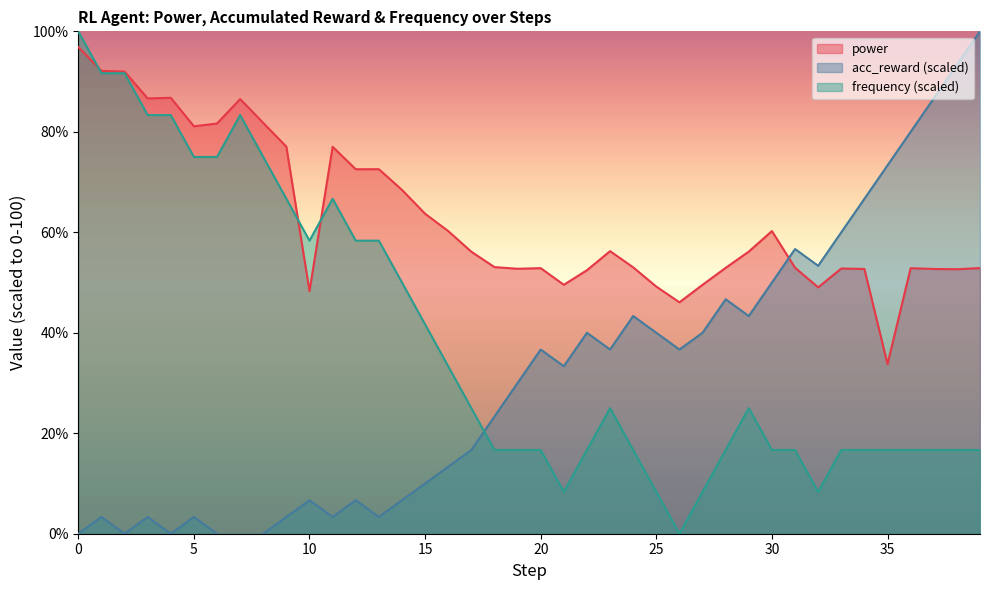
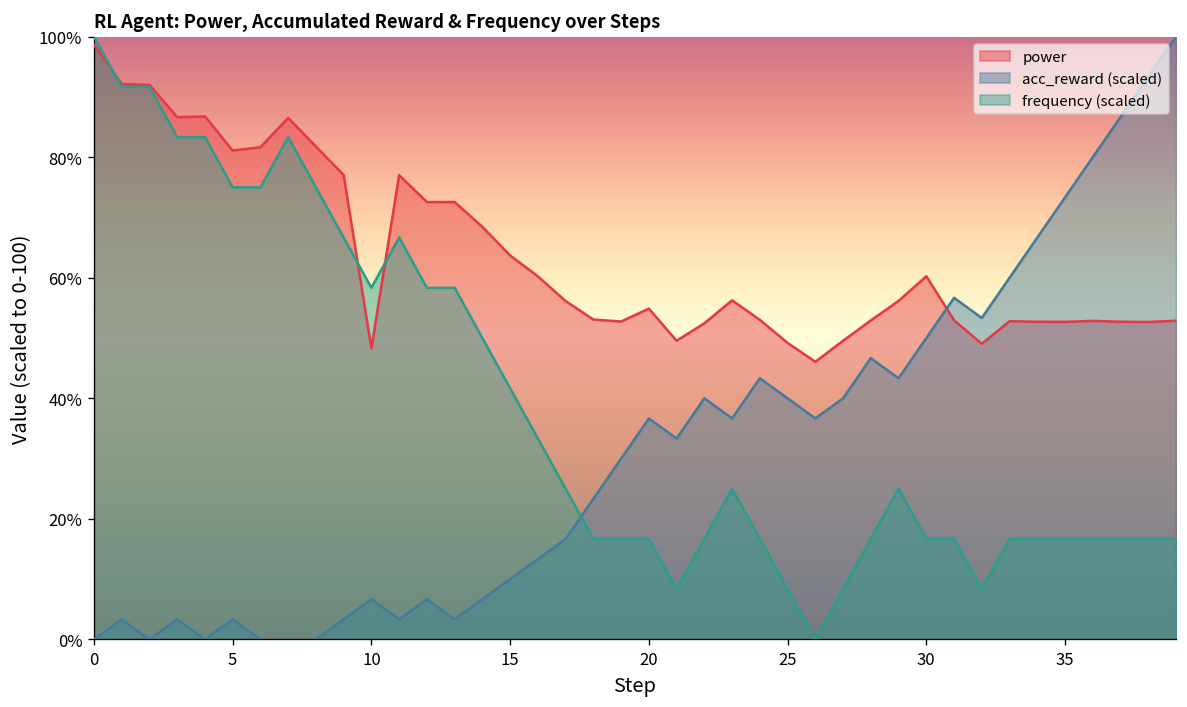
power, 0: 97% -> 99%
power, 20: 53% -> 55%
power, 35: 34% -> 53%
